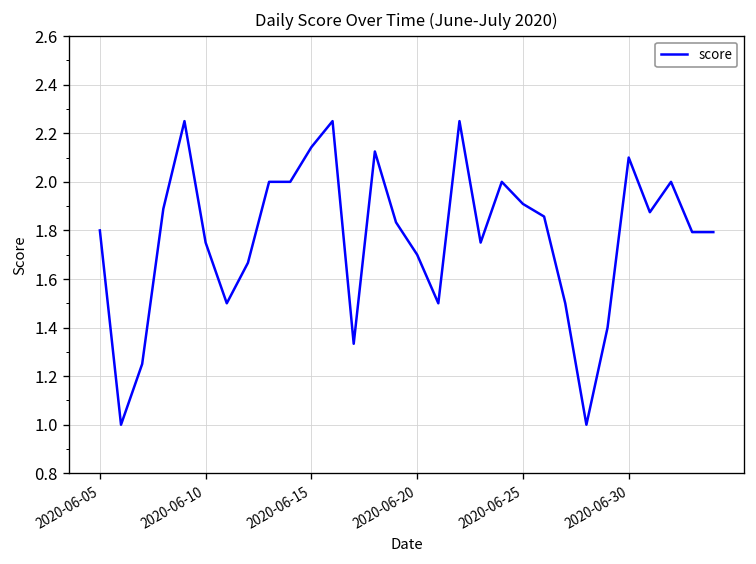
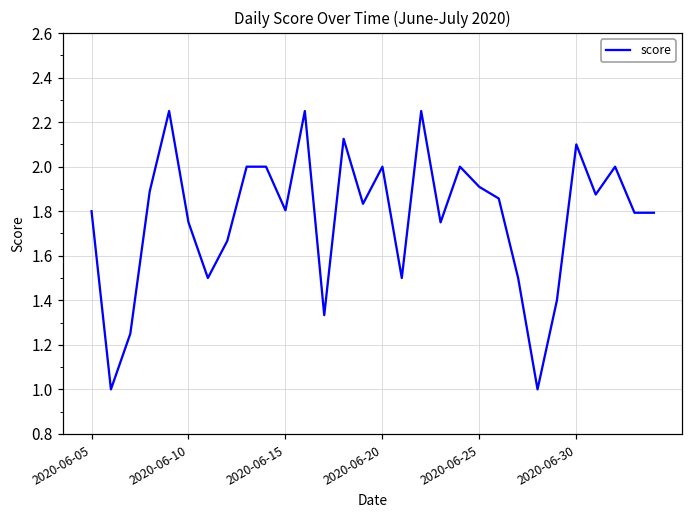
2020-06-15: 2.14 -> 1.80
2020-06-20: 1.7 -> 2.0
